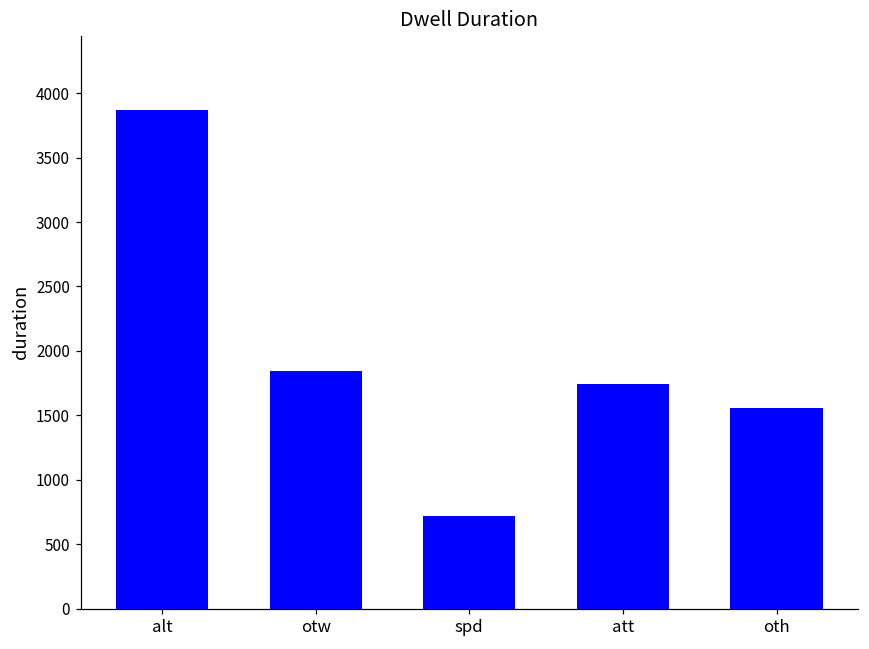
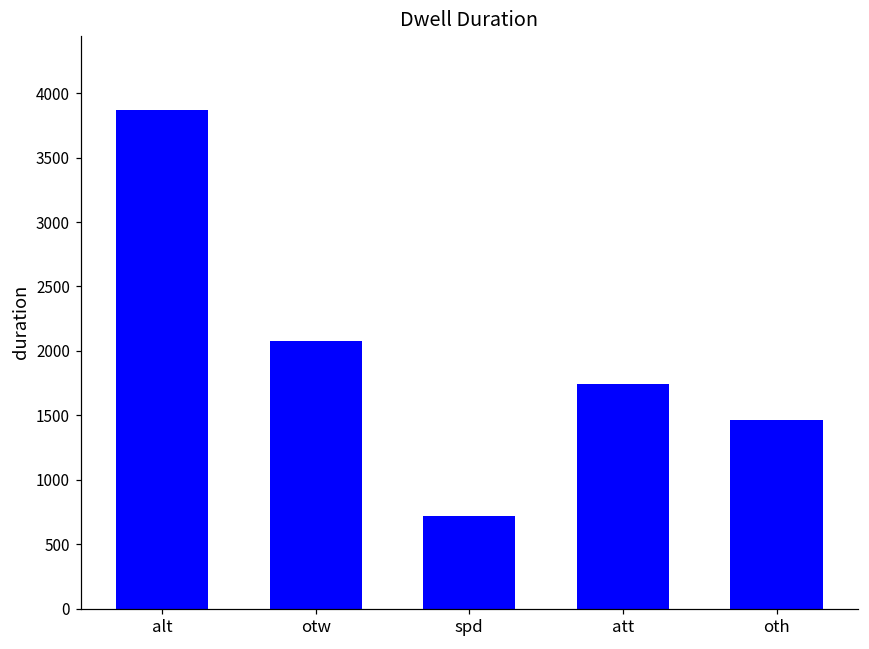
otw: 1840 -> 2080
oth: 1560 -> 1460
